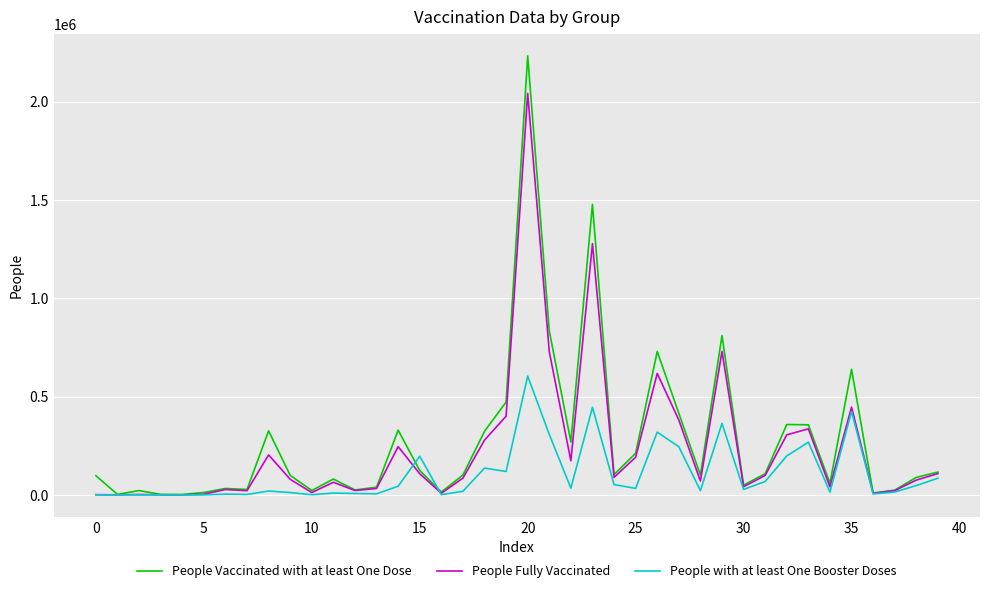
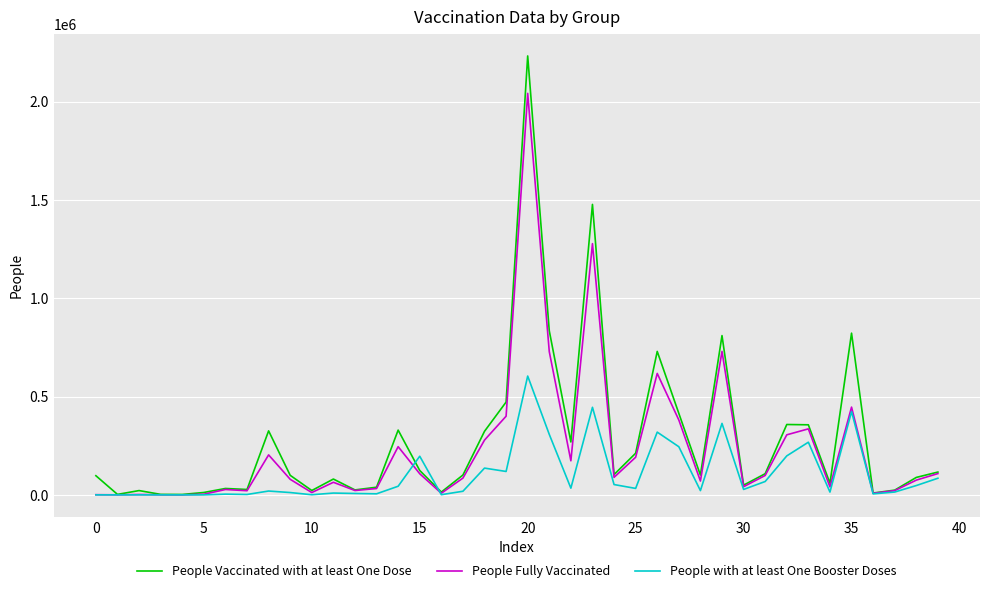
People Vaccinated with at least One Dose, 35: 640000 -> 820000
